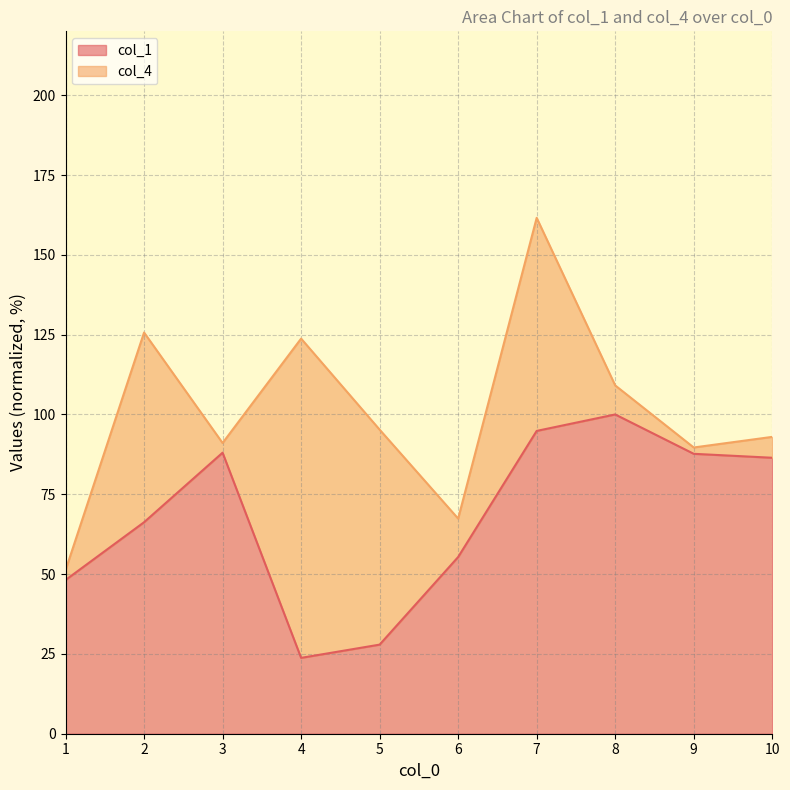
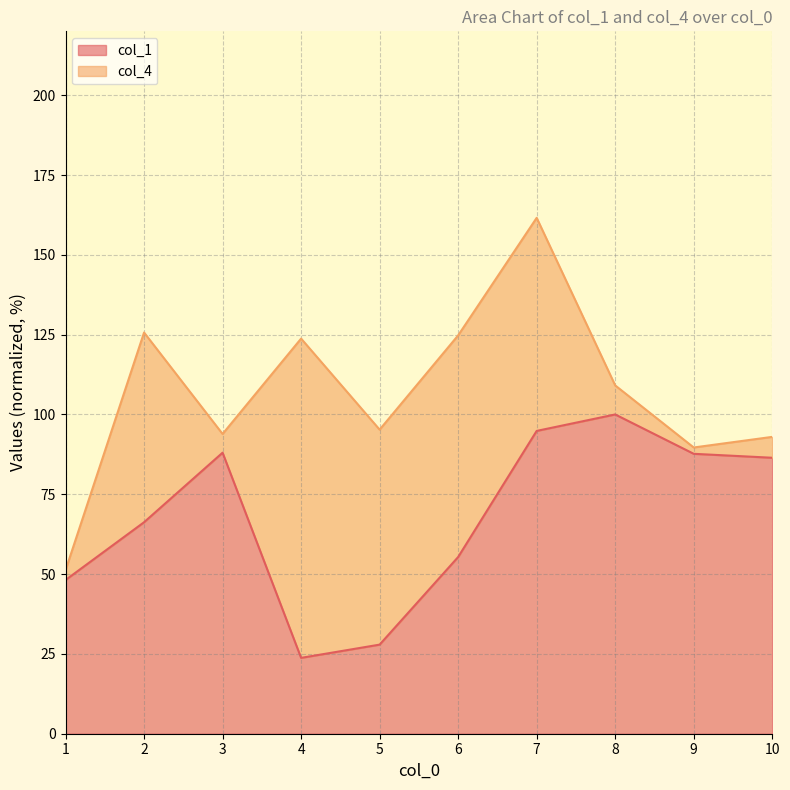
col_4, 3: 3 -> 6
col_4, 6: 12 -> 69
